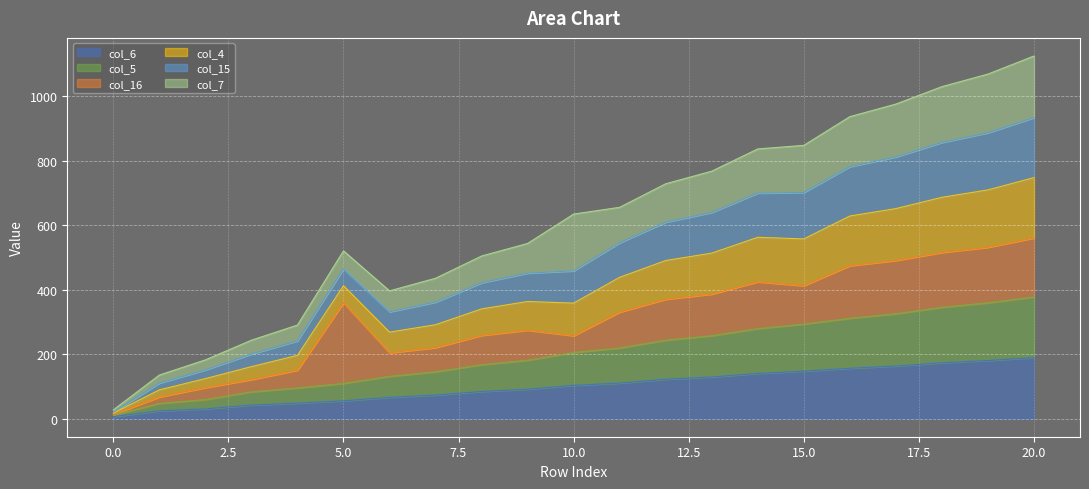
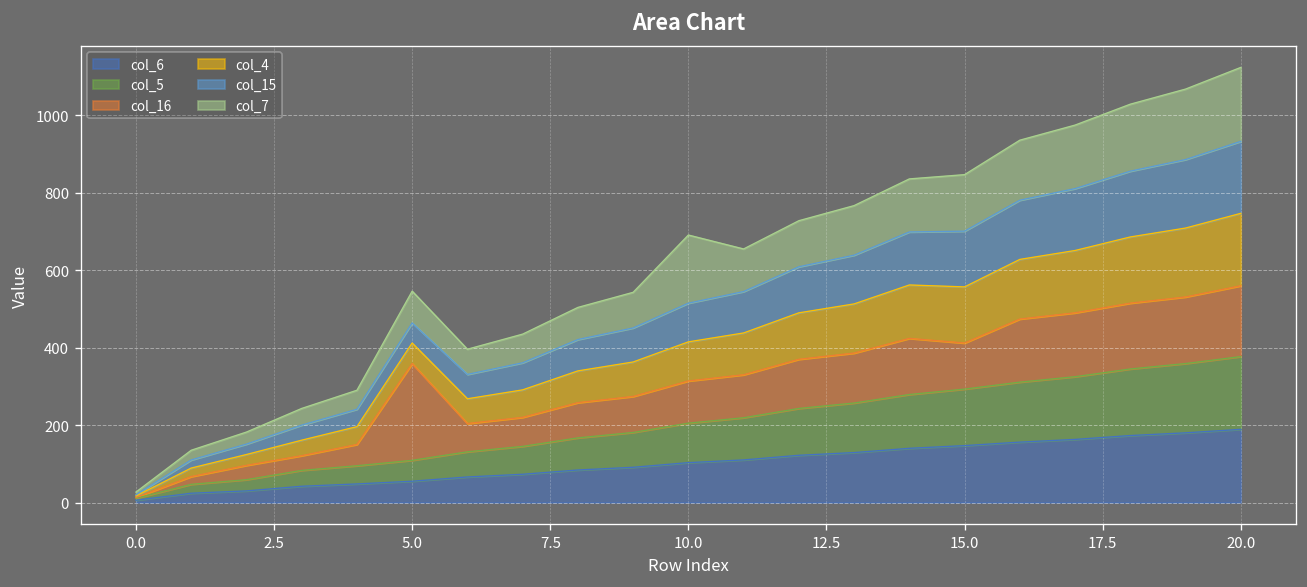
col_7, 5.0: 60 -> 80
col_16, 10.0: 50 -> 110
